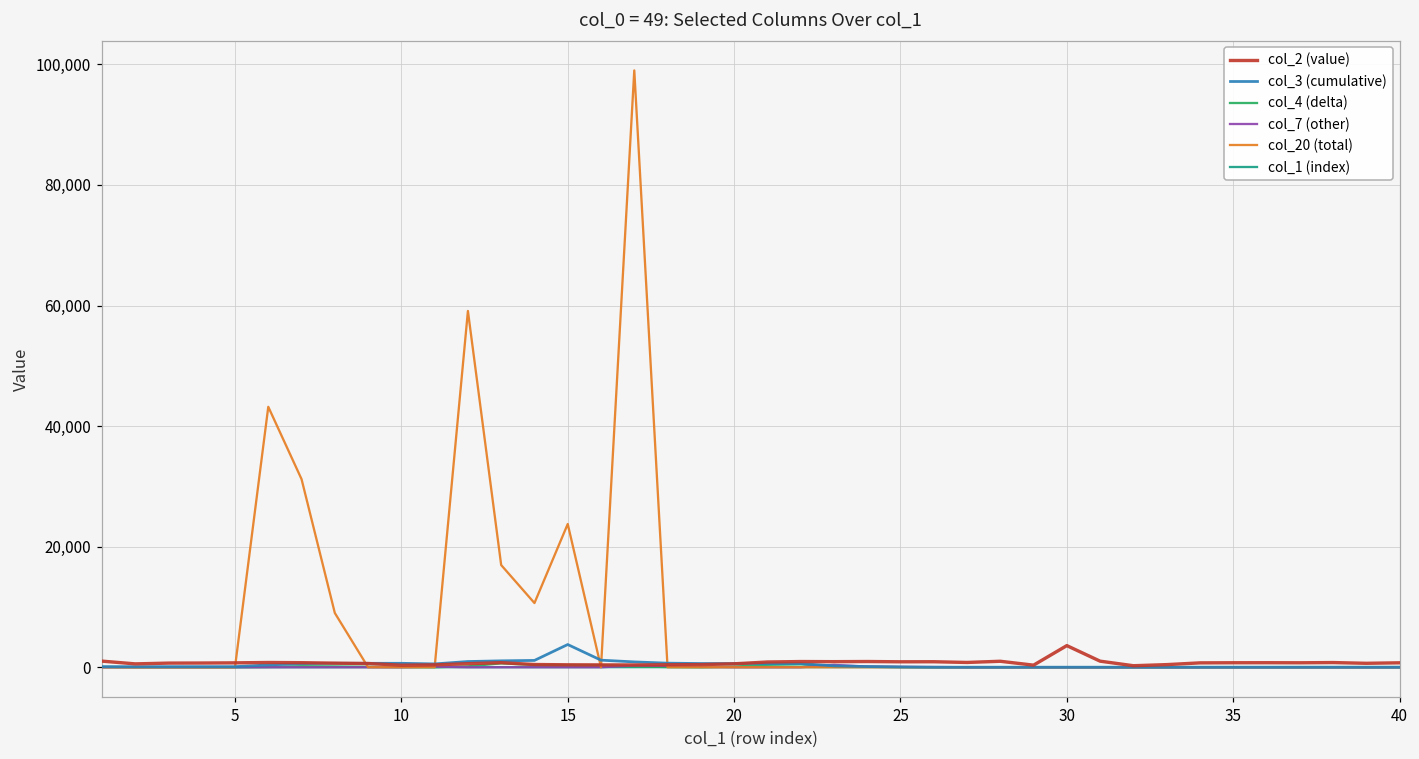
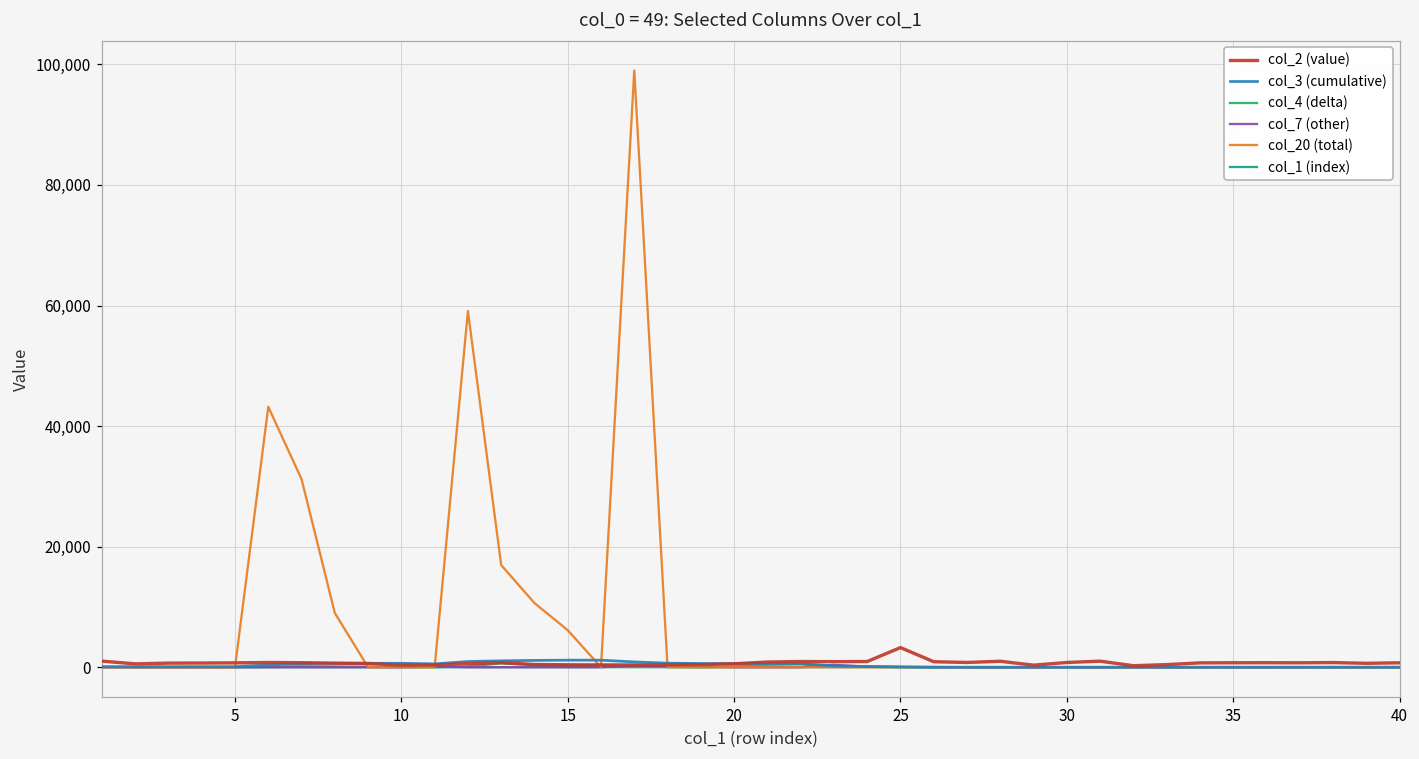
col_3 (cumulative), 15: 4,000 -> 1,000
col_20 (total), 15: 24,000 -> 6,000
col_2 (value), 25: 1,000 -> 3,000
col_2 (value), 30: 4,000 -> 1,000
